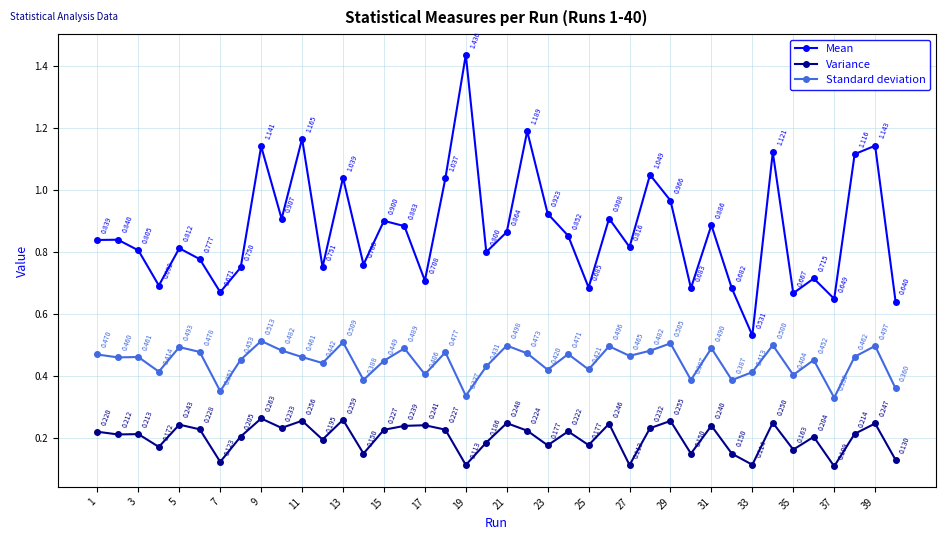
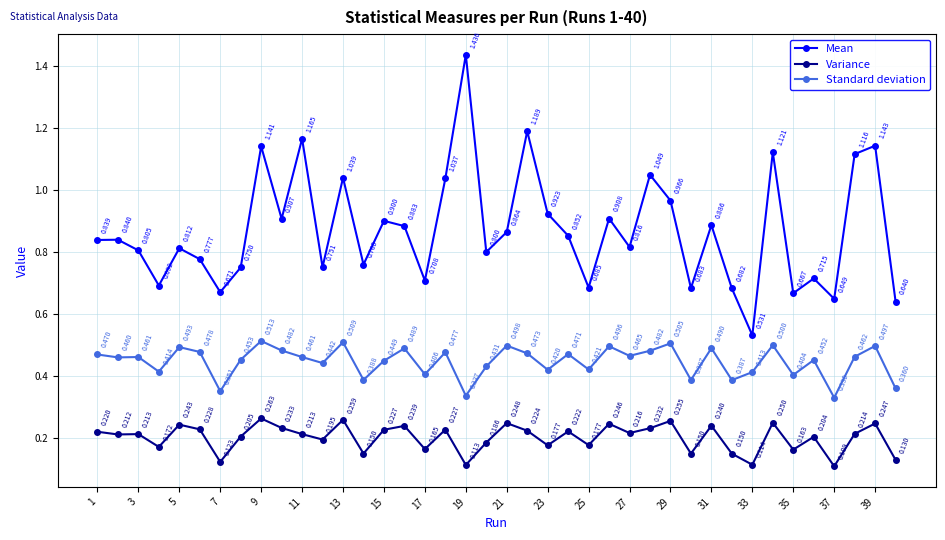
Variance, 11: 0.256 -> 0.213
Variance, 17: 0.241 -> 0.165
Variance, 27: 0.113 -> 0.216
